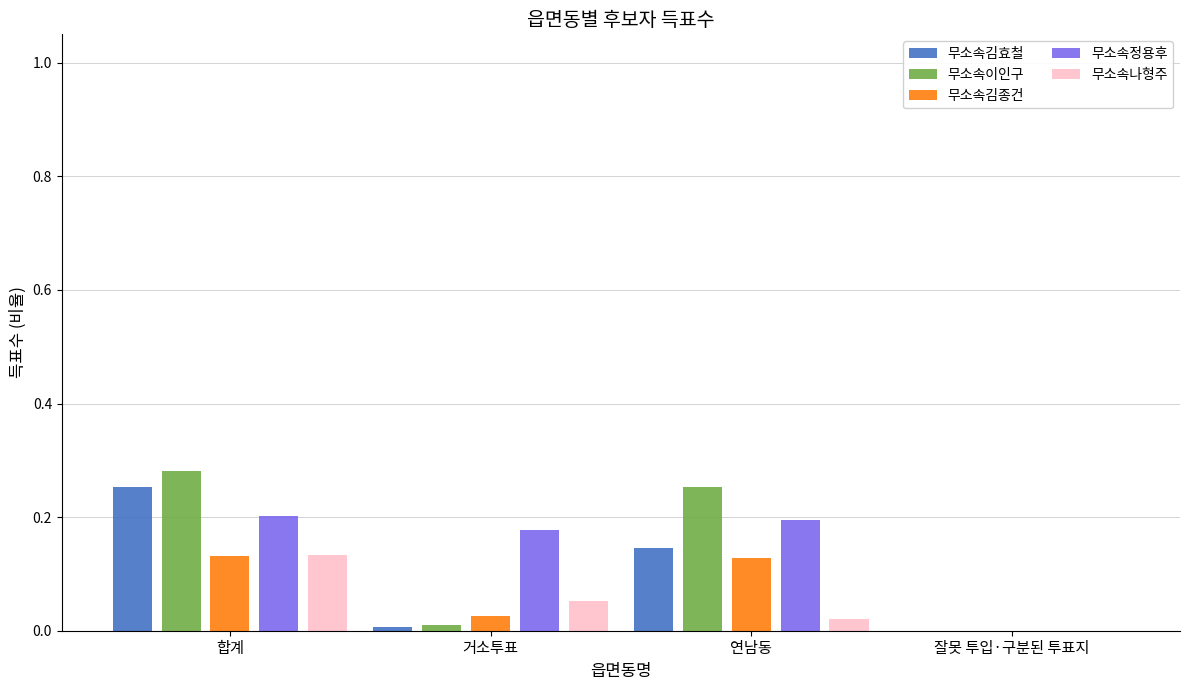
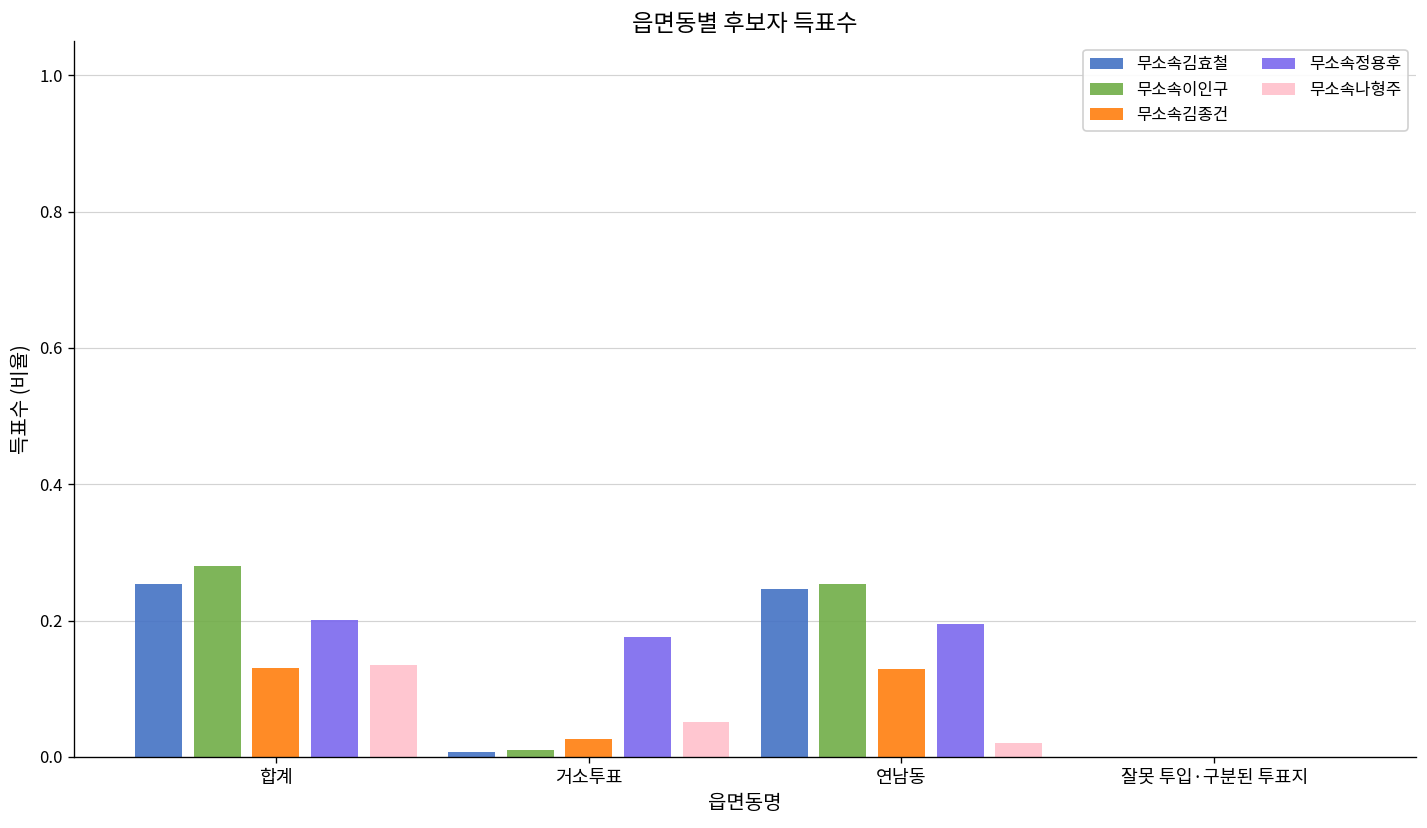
무소속김효철, 연남동: 0.15 -> 0.25
